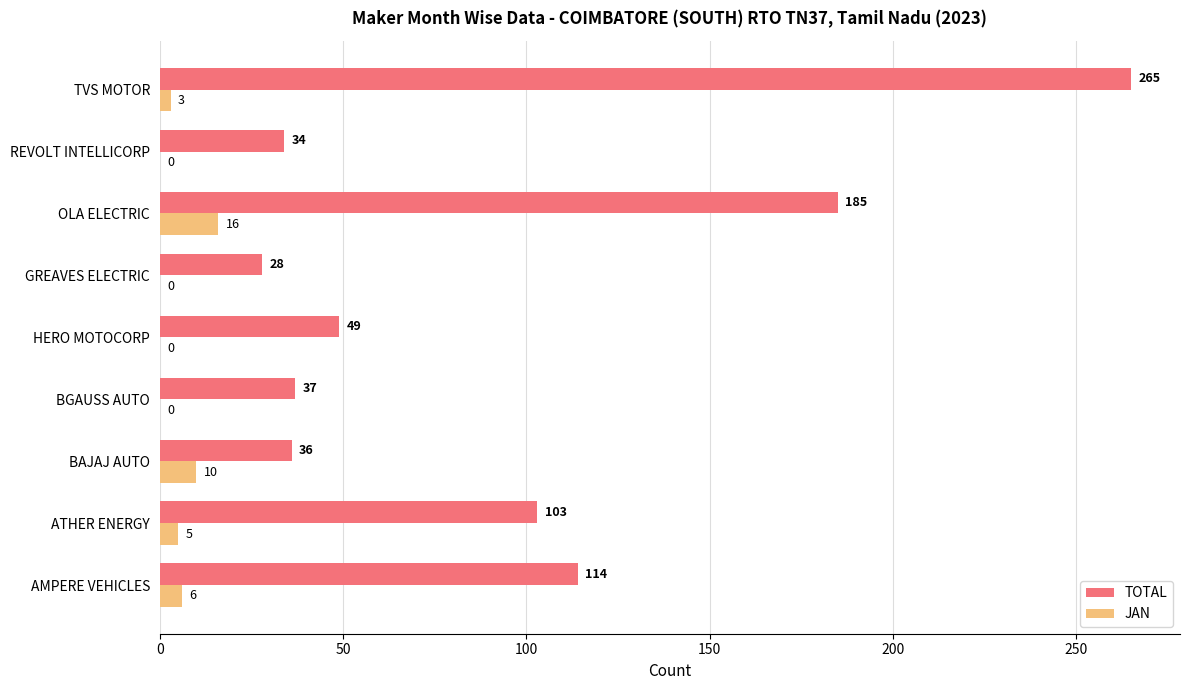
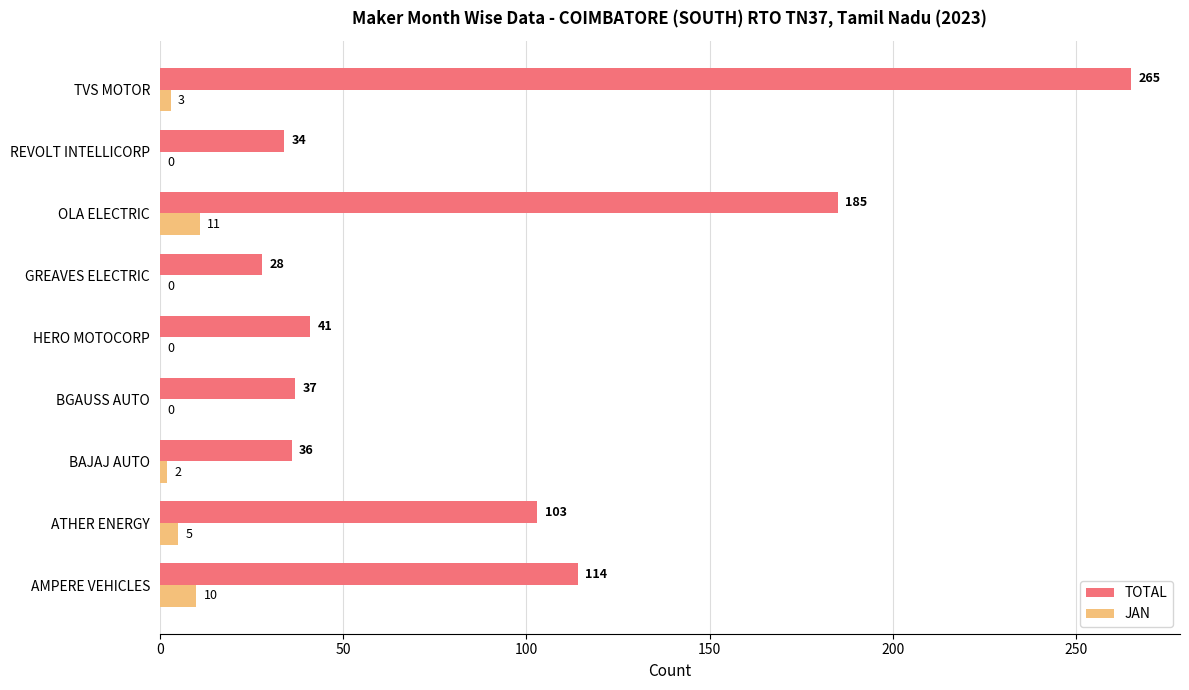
JAN, OLA ELECTRIC: 16 -> 11
TOTAL, HERO MOTOCORP: 49 -> 41
JAN, BAJAJ AUTO: 10 -> 2
JAN, AMPERE VEHICLES: 6 -> 10
